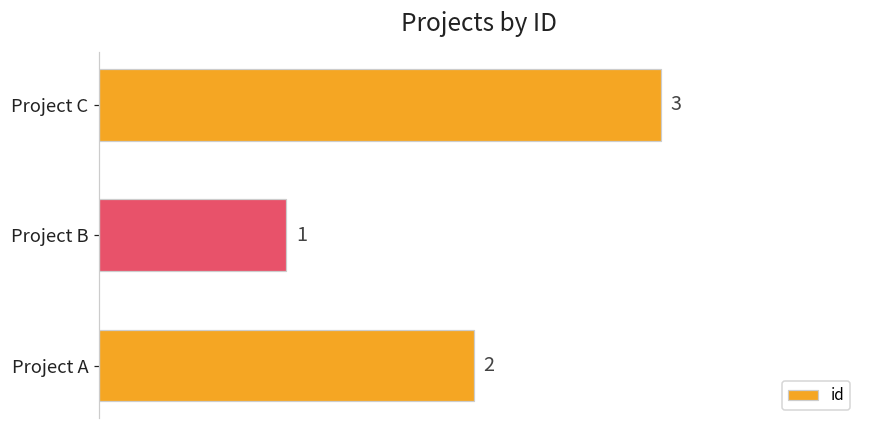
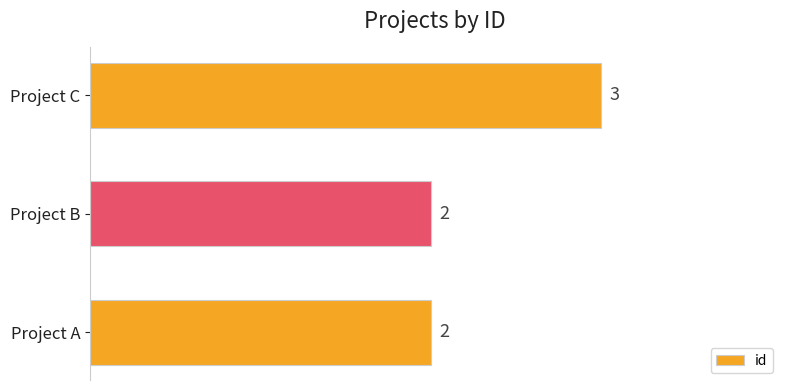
Project B: 1 -> 2
